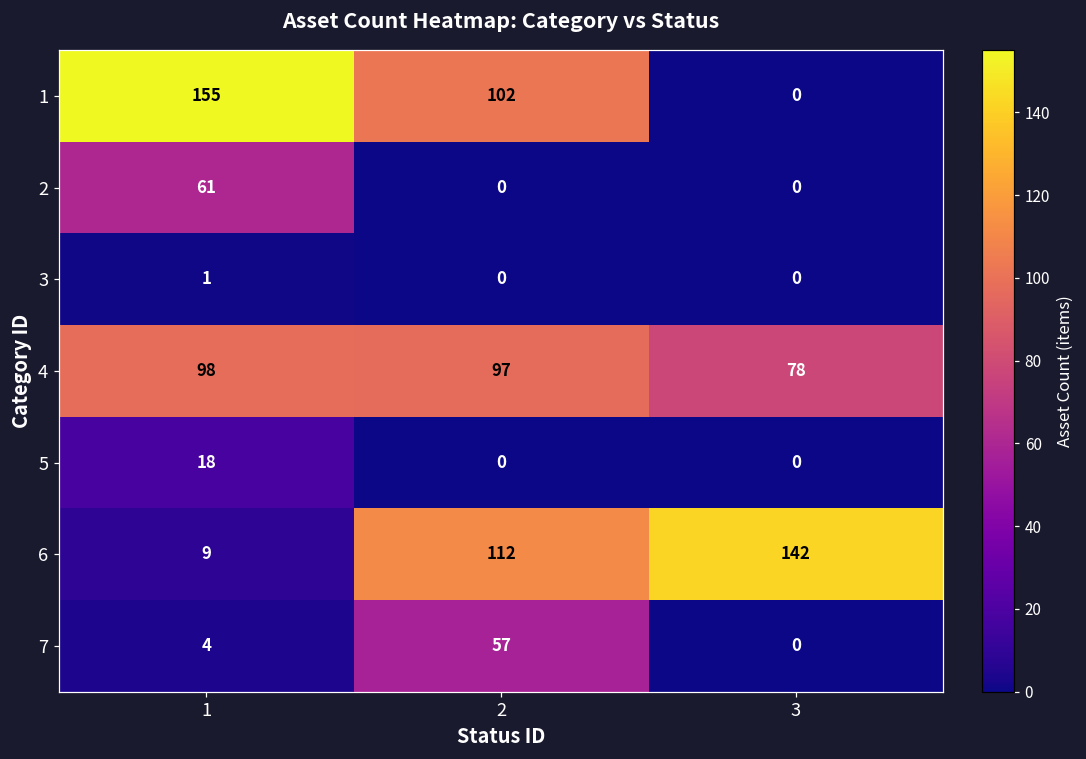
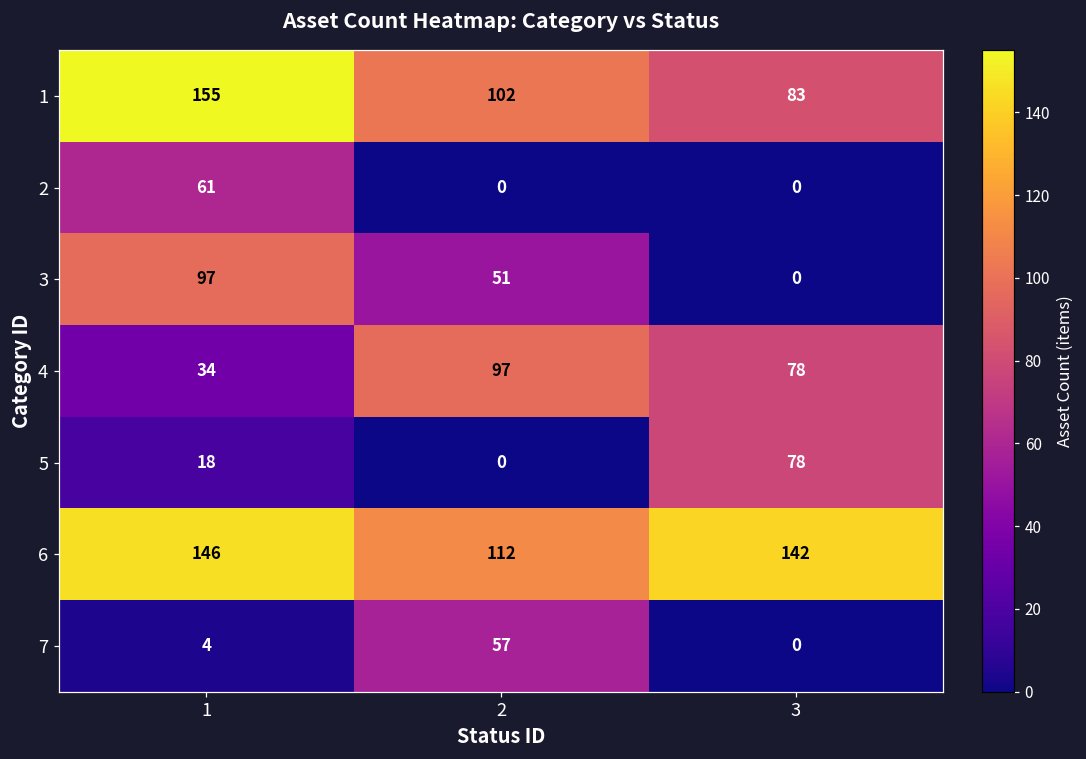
1, 3: 0 -> 83
3, 1: 1 -> 97
3, 2: 0 -> 51
4, 1: 98 -> 34
5, 3: 0 -> 78
6, 1: 9 -> 146
